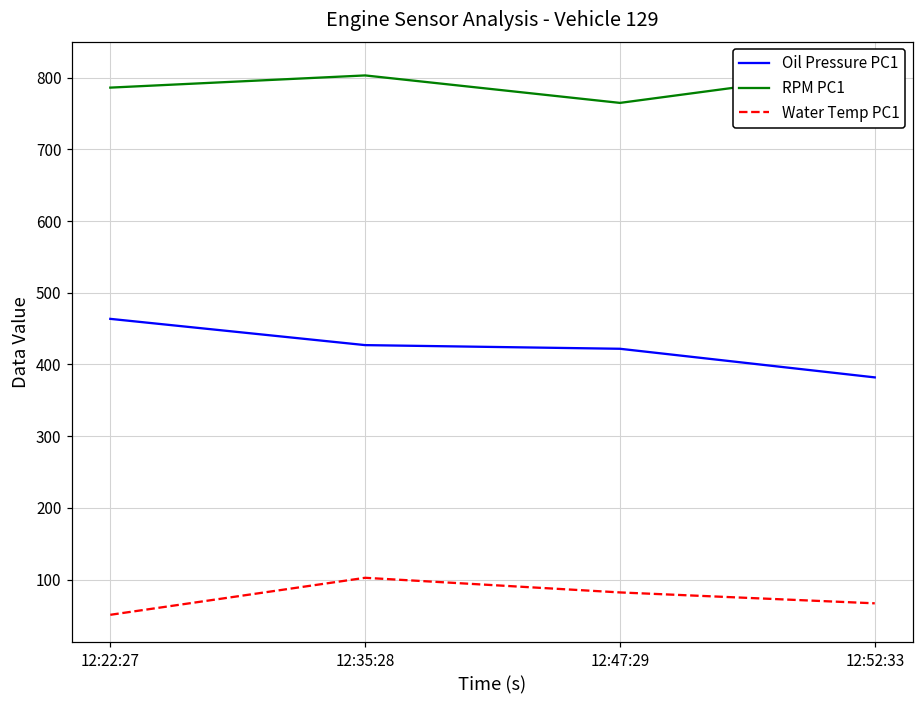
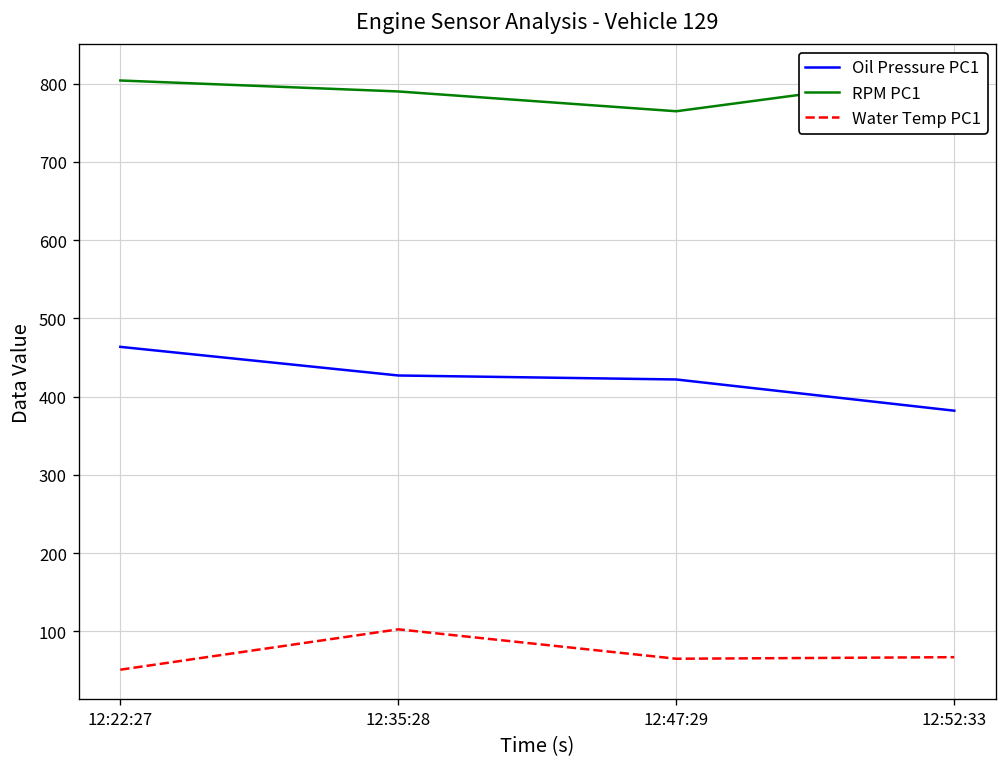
RPM PC1, 12:22:27: 790 -> 800
RPM PC1, 12:35:28: 800 -> 790
Water Temp PC1, 12:47:29: 80 -> 70
